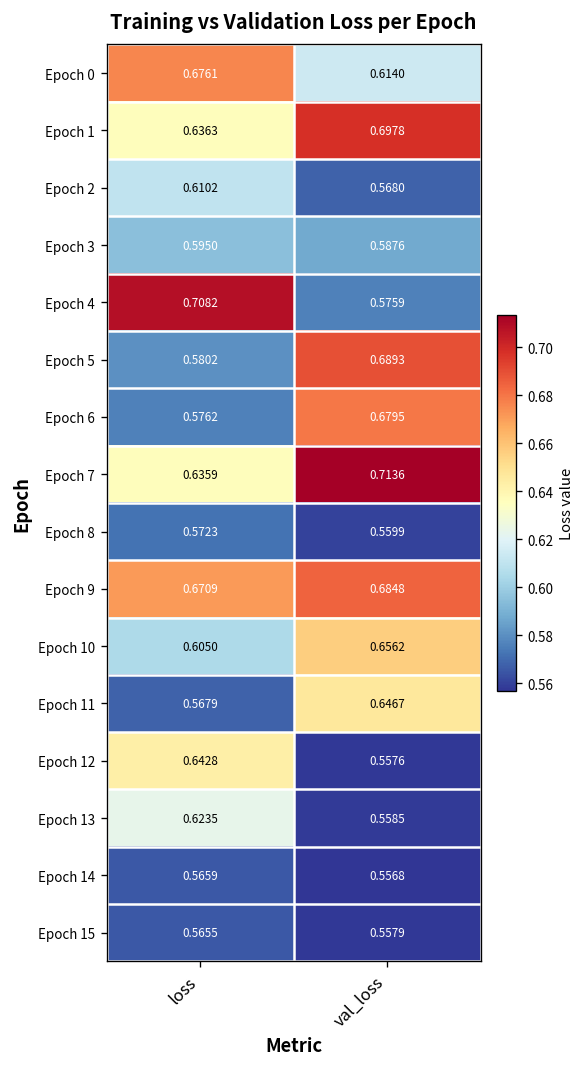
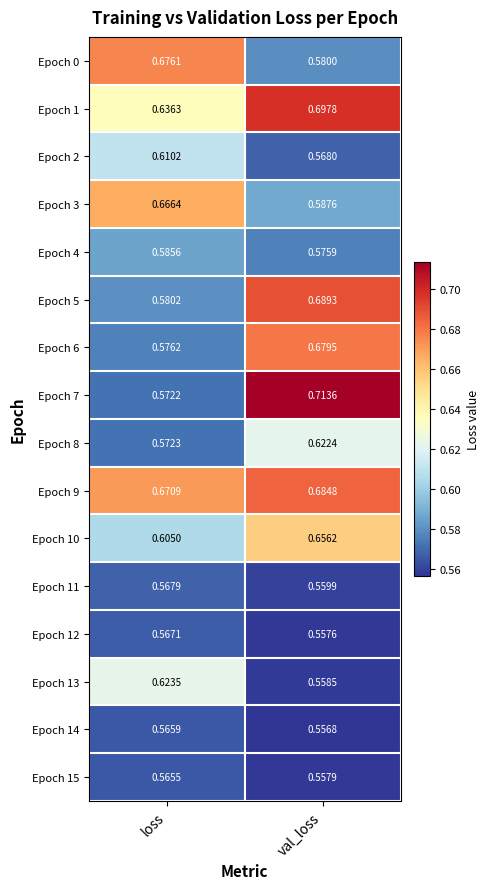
Epoch 0, val_loss: 0.6140 -> 0.5800
Epoch 3, loss: 0.5950 -> 0.6664
Epoch 4, loss: 0.7082 -> 0.5856
Epoch 7, loss: 0.6359 -> 0.5722
Epoch 8, val_loss: 0.5599 -> 0.6224
Epoch 11, val_loss: 0.6467 -> 0.5599
Epoch 12, loss: 0.6428 -> 0.5671
